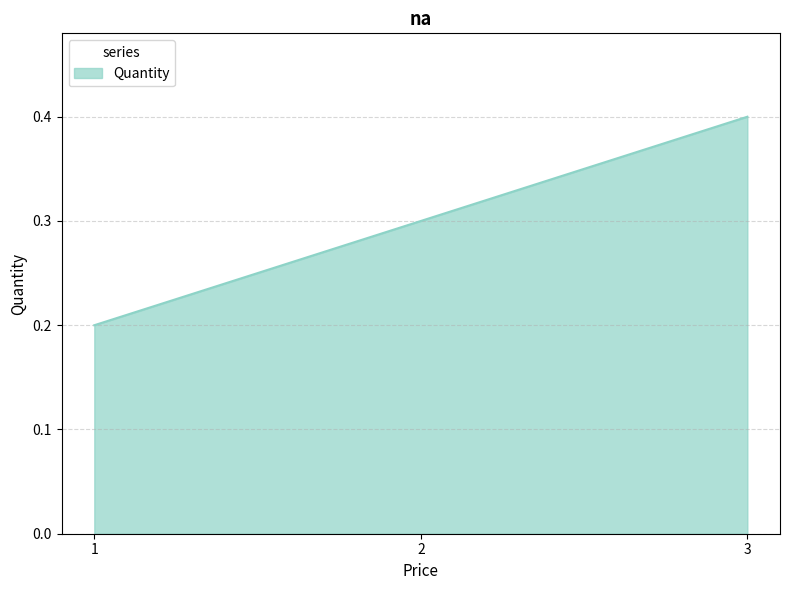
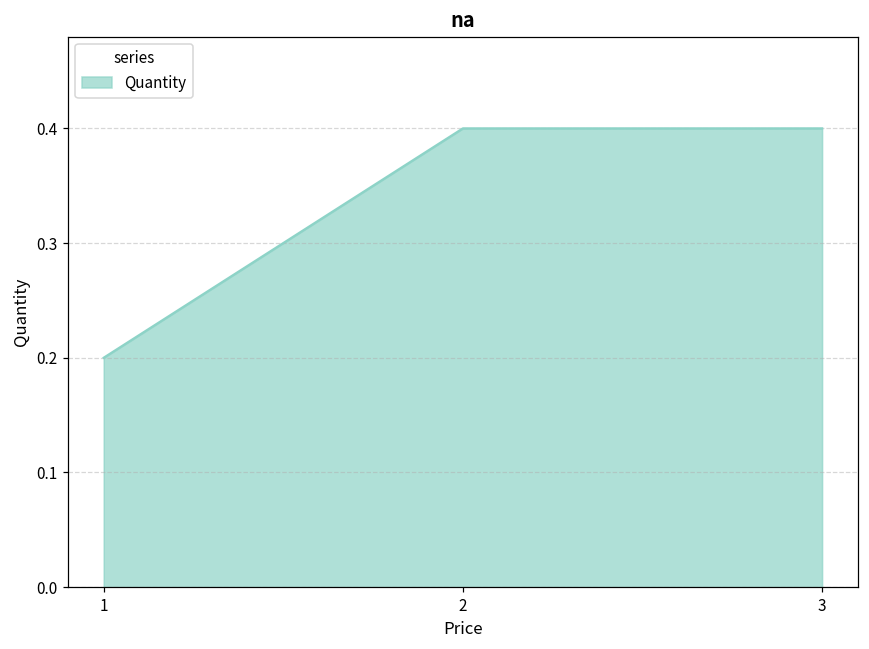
2: 0.3 -> 0.4
